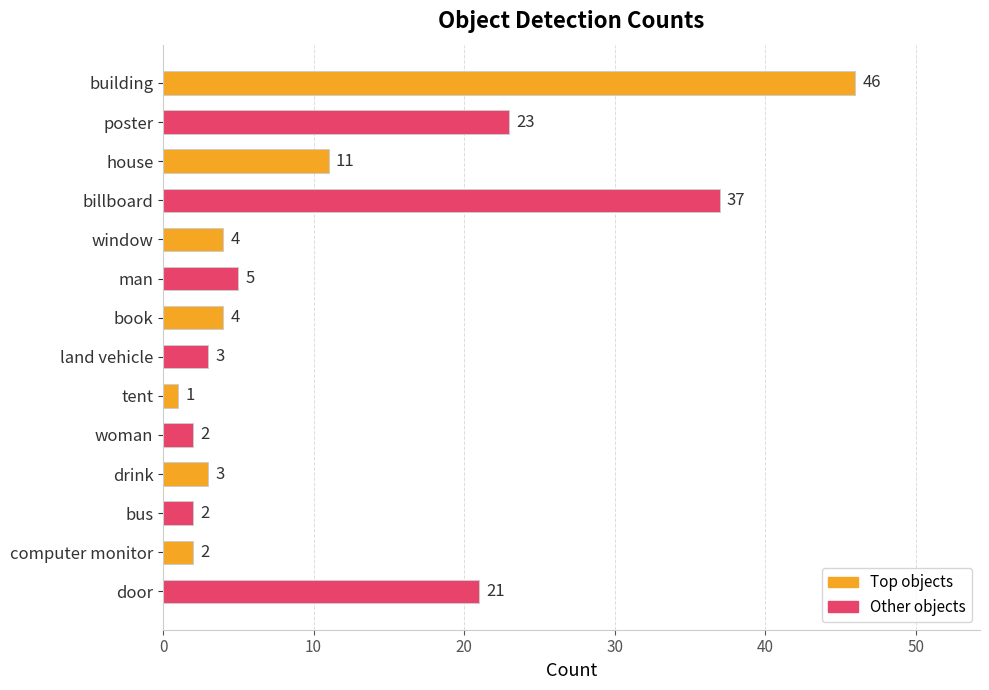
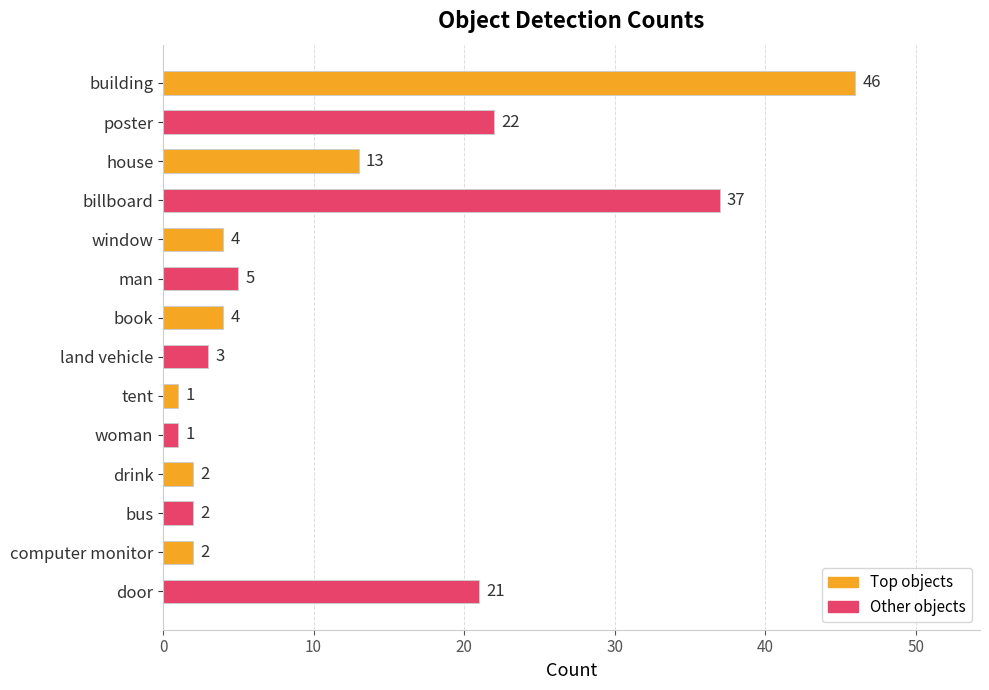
poster: 23 -> 22
house: 11 -> 13
woman: 2 -> 1
drink: 3 -> 2
